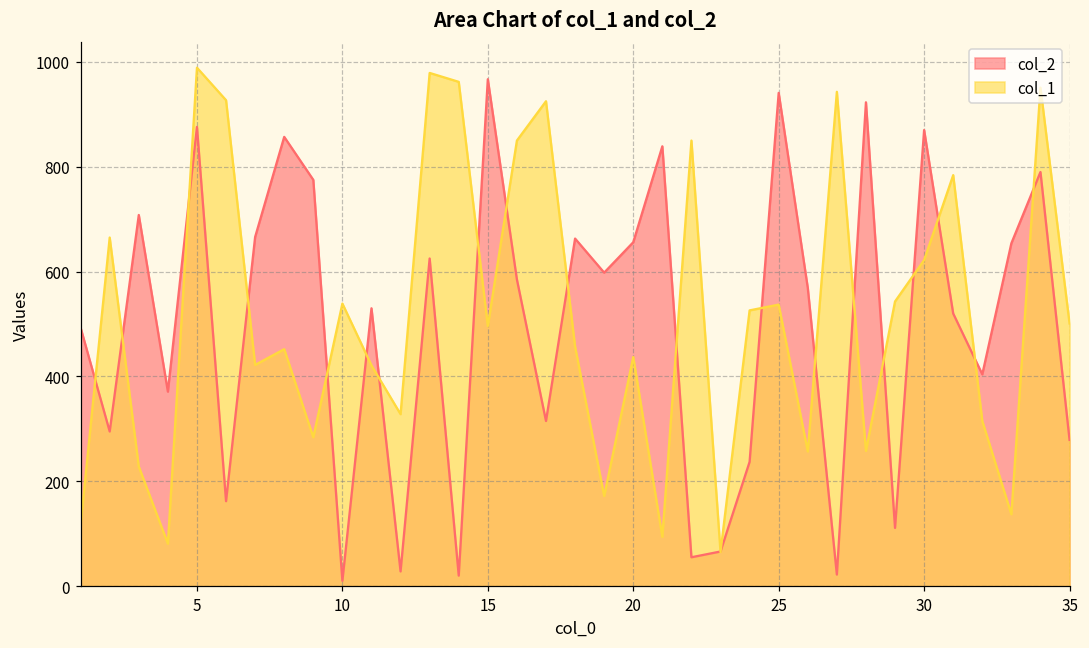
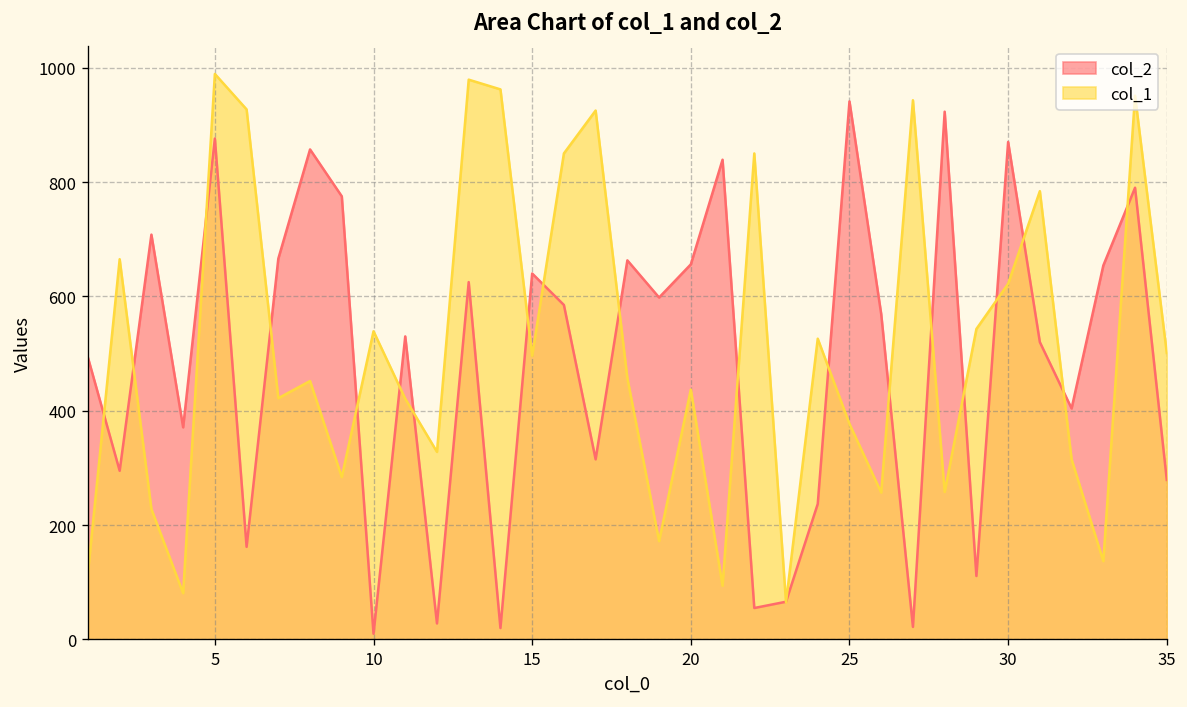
col_2, 15: 970 -> 640
col_1, 25: 540 -> 380
